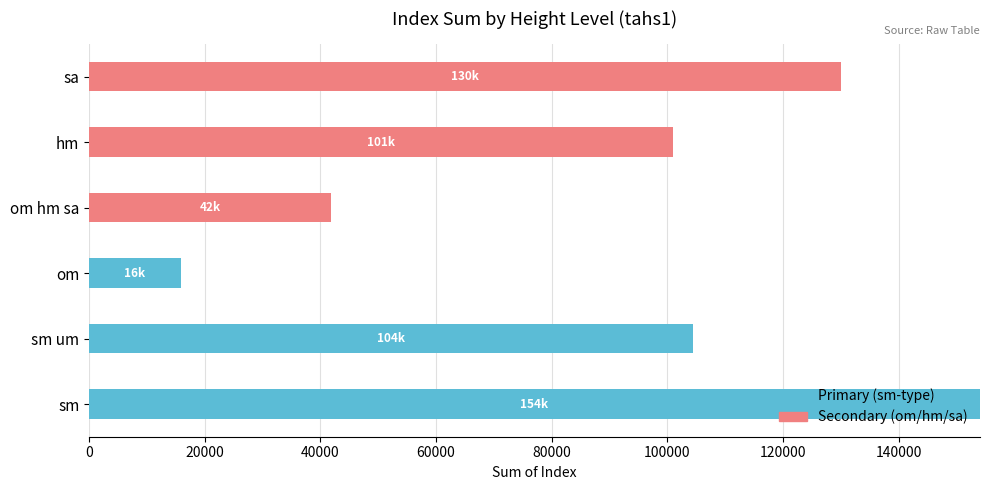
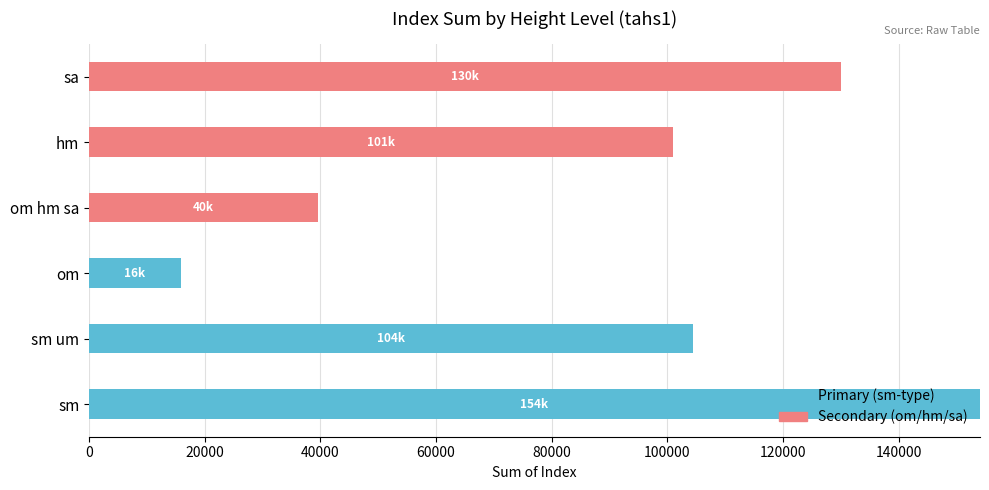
Secondary (om/hm/sa), om hm sa: 42k -> 40k
